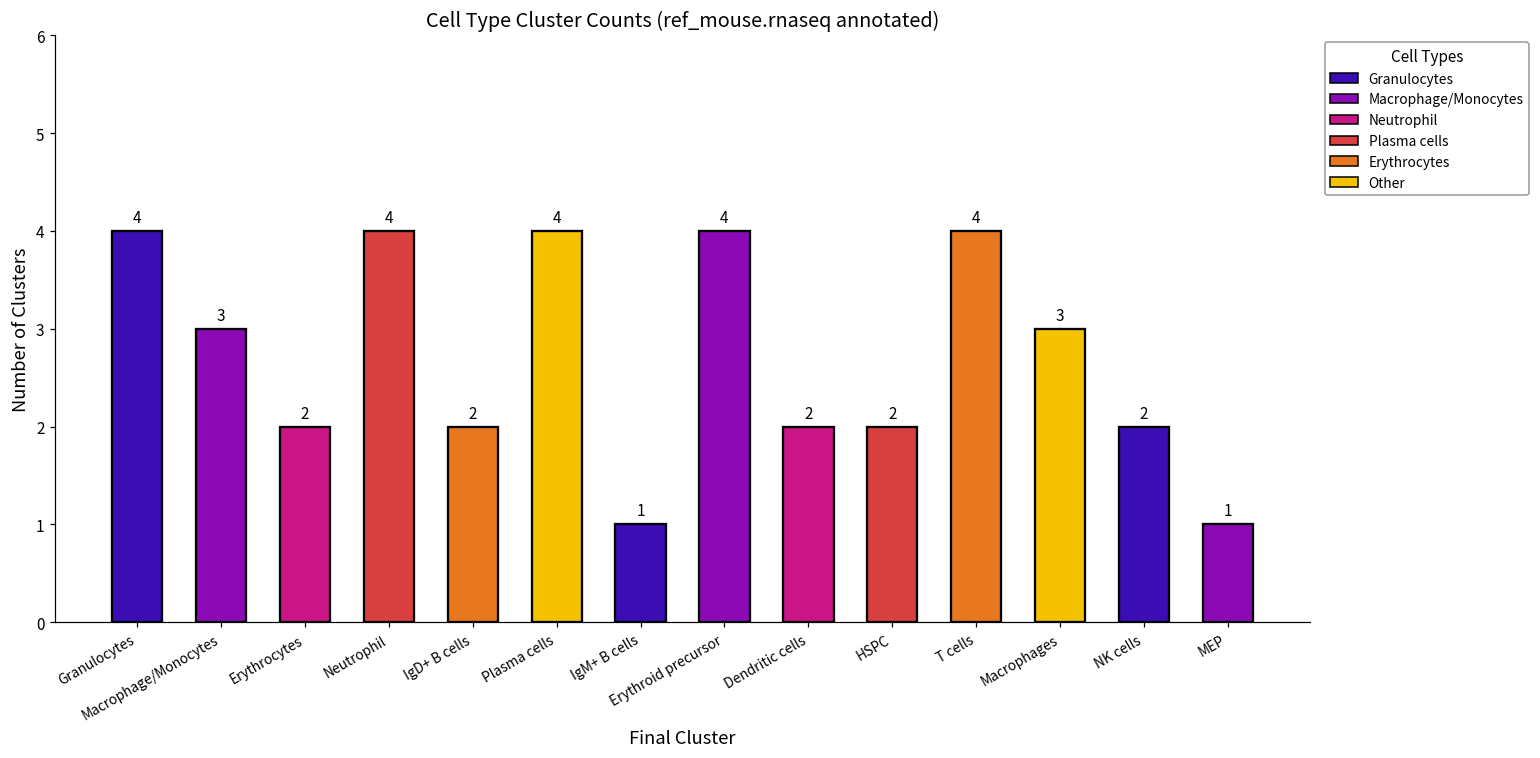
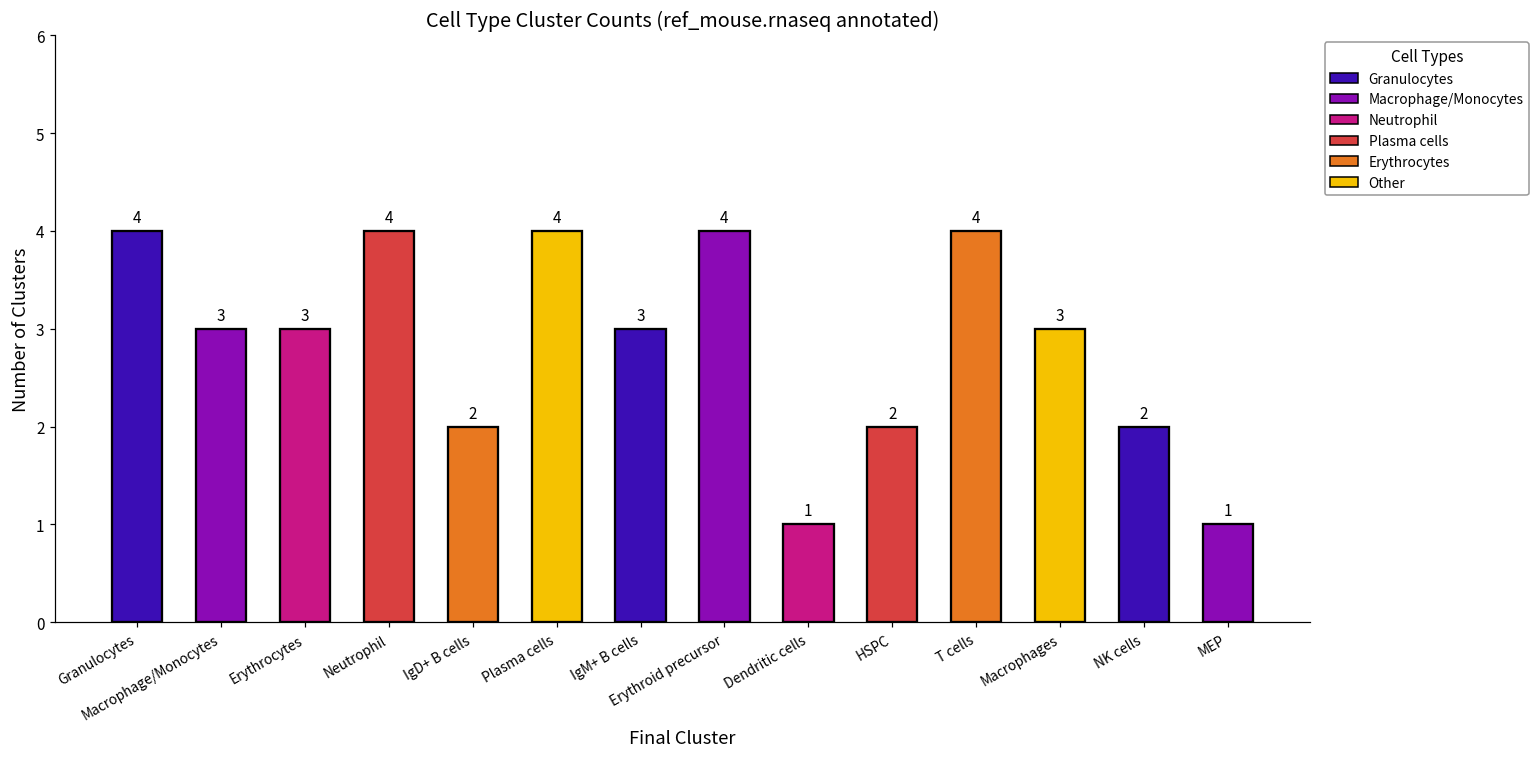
Erythrocytes: 2 -> 3
IgM+ B cells: 1 -> 3
Dendritic cells: 2 -> 1
